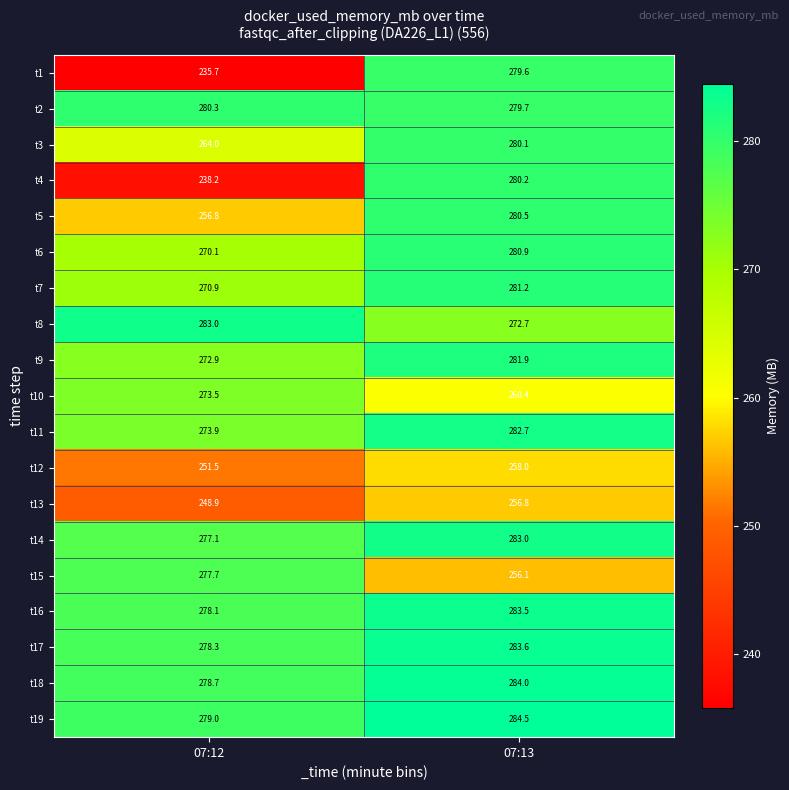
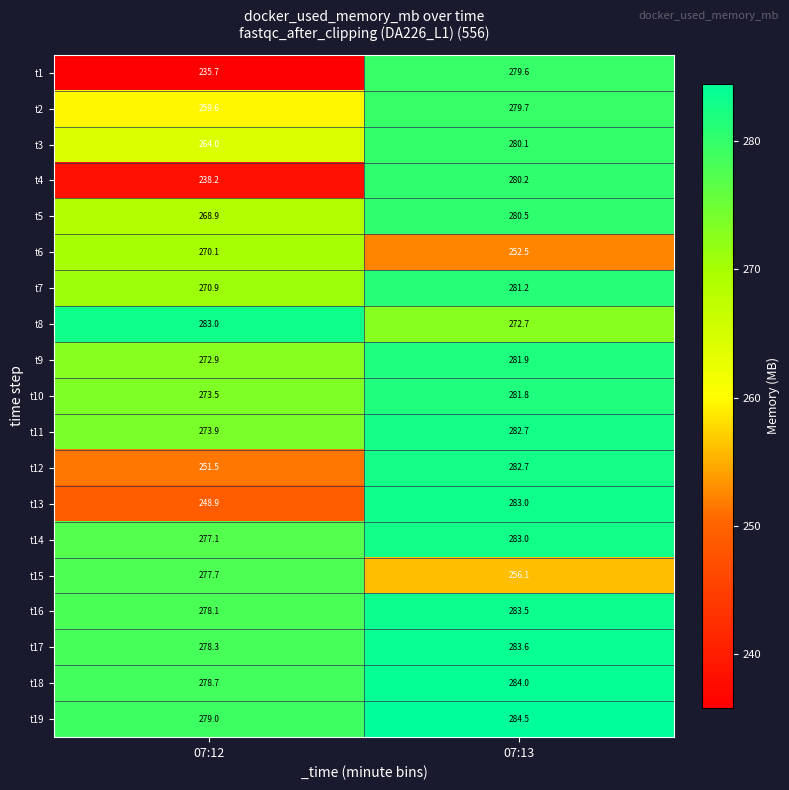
t2, 07:12: 280.3 -> 259.6
t5, 07:12: 256.8 -> 268.9
t6, 07:13: 280.9 -> 252.5
t10, 07:13: 260.4 -> 281.8
t12, 07:13: 258.0 -> 282.7
t13, 07:13: 256.8 -> 283.0
